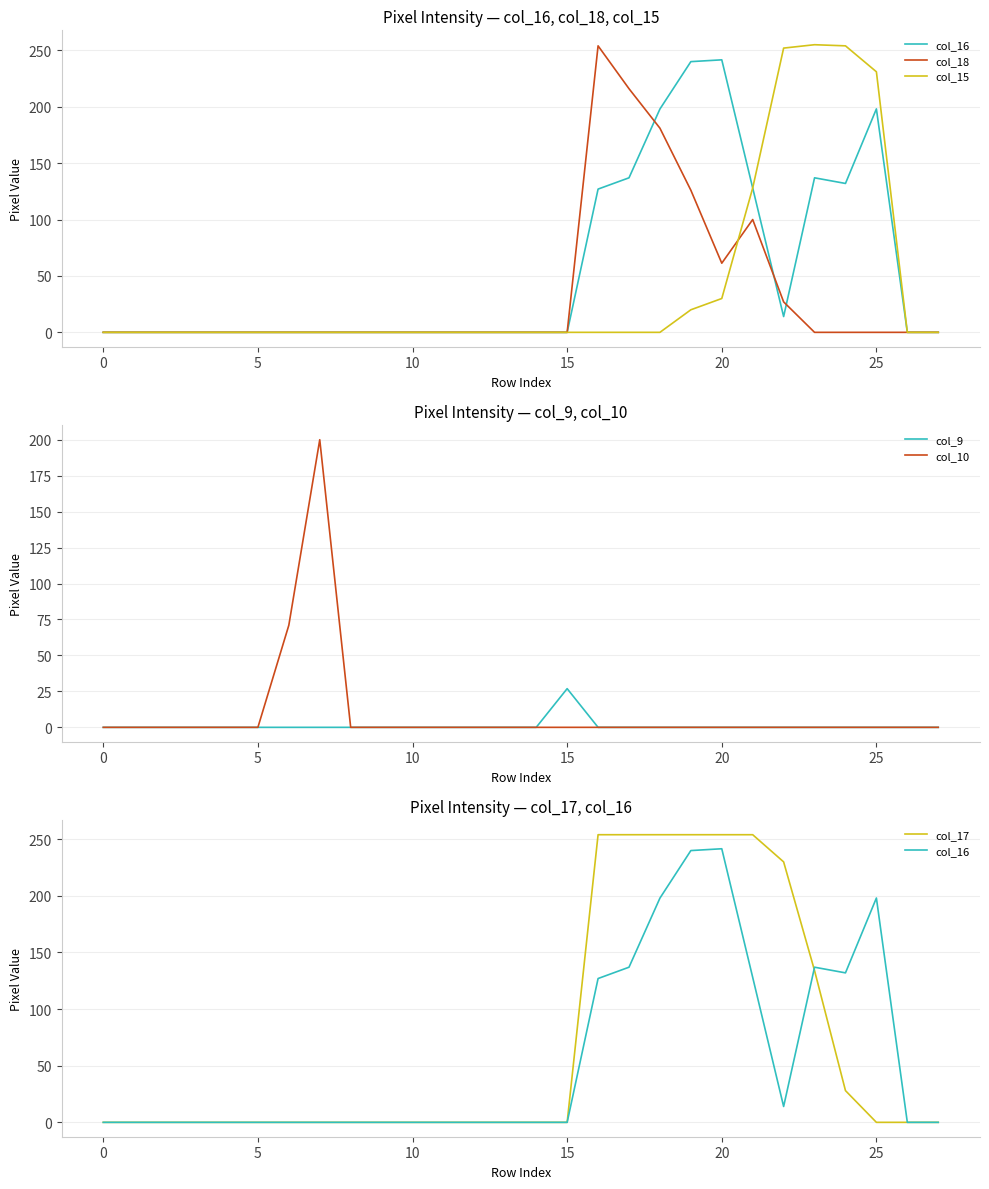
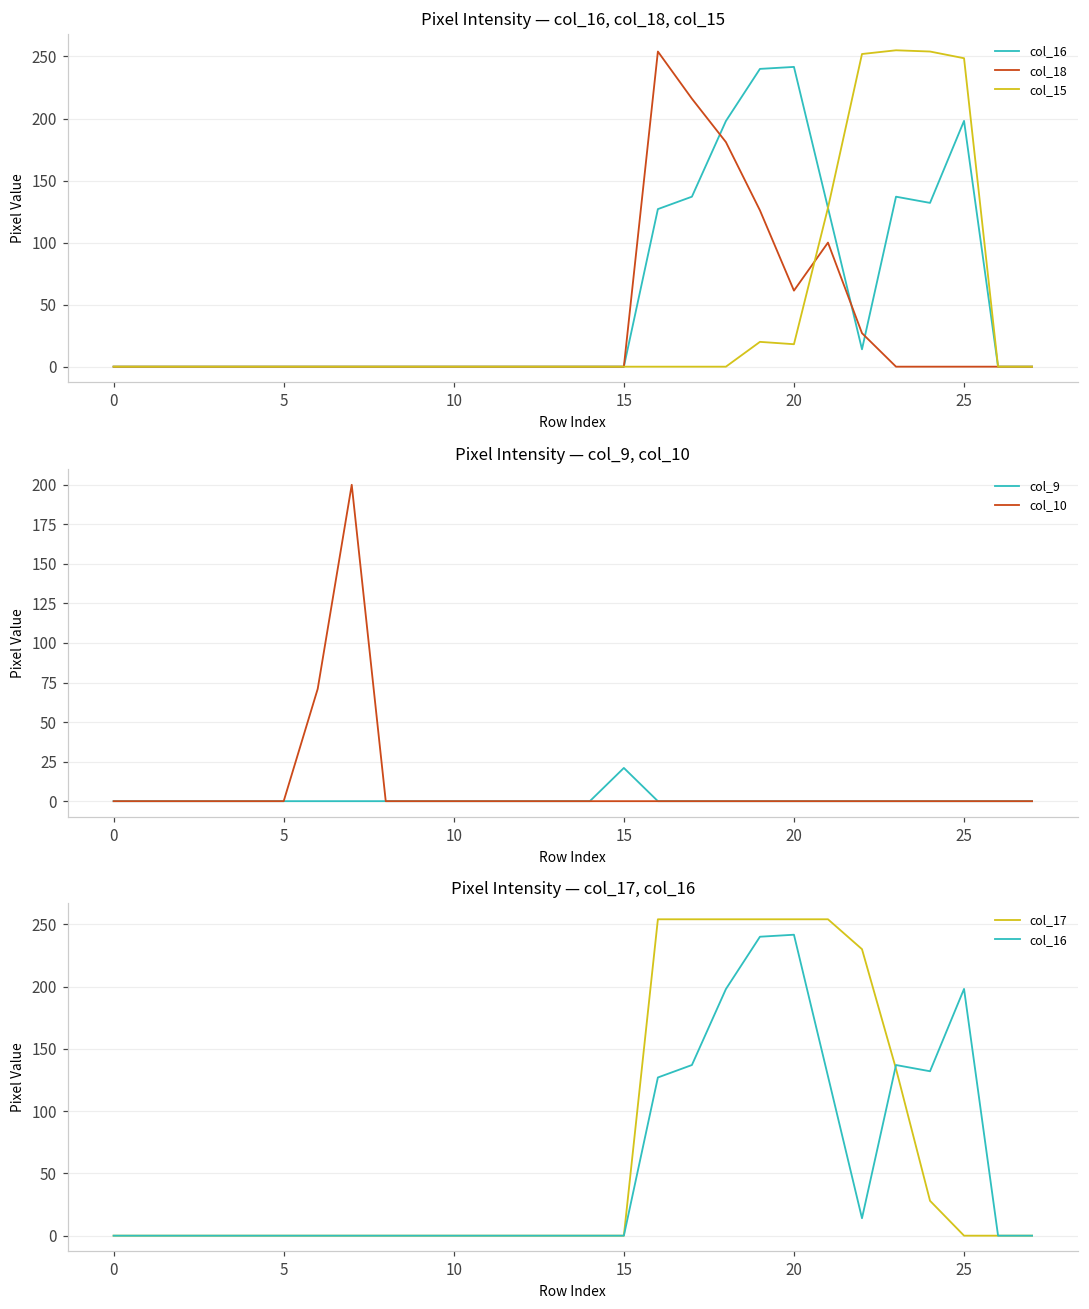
Pixel Intensity — col_16, col_18, col_15, col_15, 20: 30 -> 18
Pixel Intensity — col_16, col_18, col_15, col_15, 25: 231 -> 249
Pixel Intensity — col_9, col_10, col_9, 15: 27 -> 21
